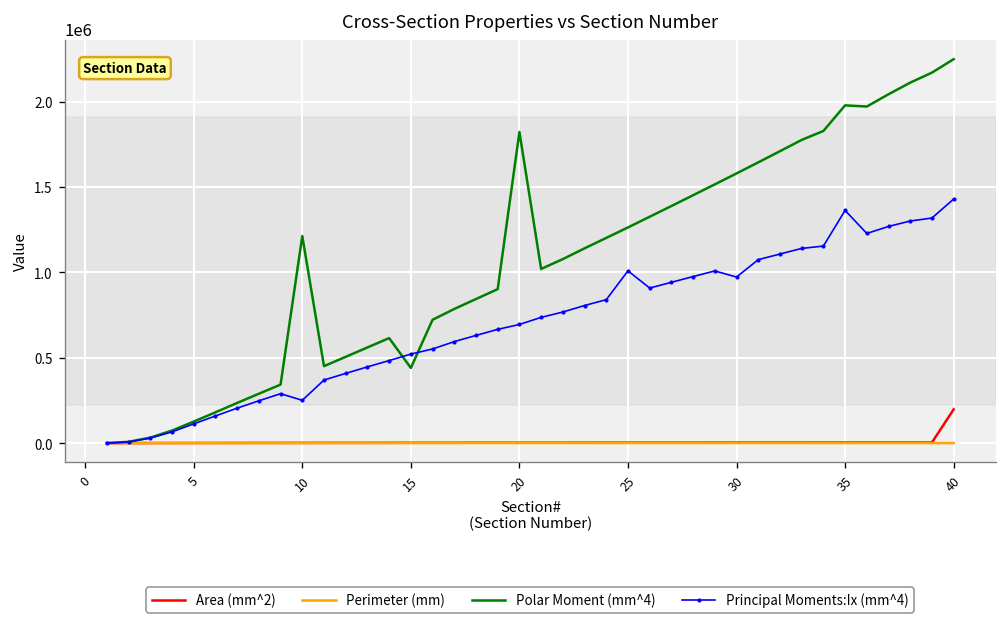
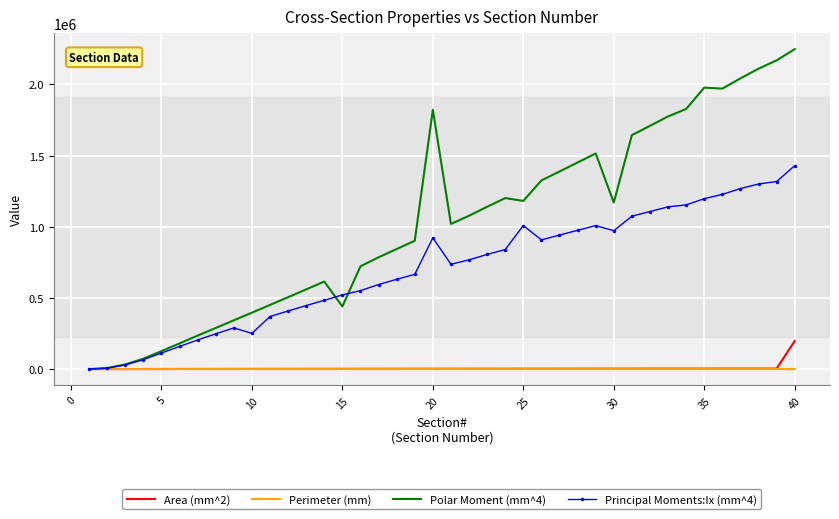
Polar Moment (mm^4), 10: 1210000 -> 400000
Principal Moments:Ix (mm^4), 20: 690000 -> 920000
Polar Moment (mm^4), 25: 1260000 -> 1180000
Polar Moment (mm^4), 30: 1580000 -> 1170000
Principal Moments:Ix (mm^4), 35: 1360000 -> 1200000
